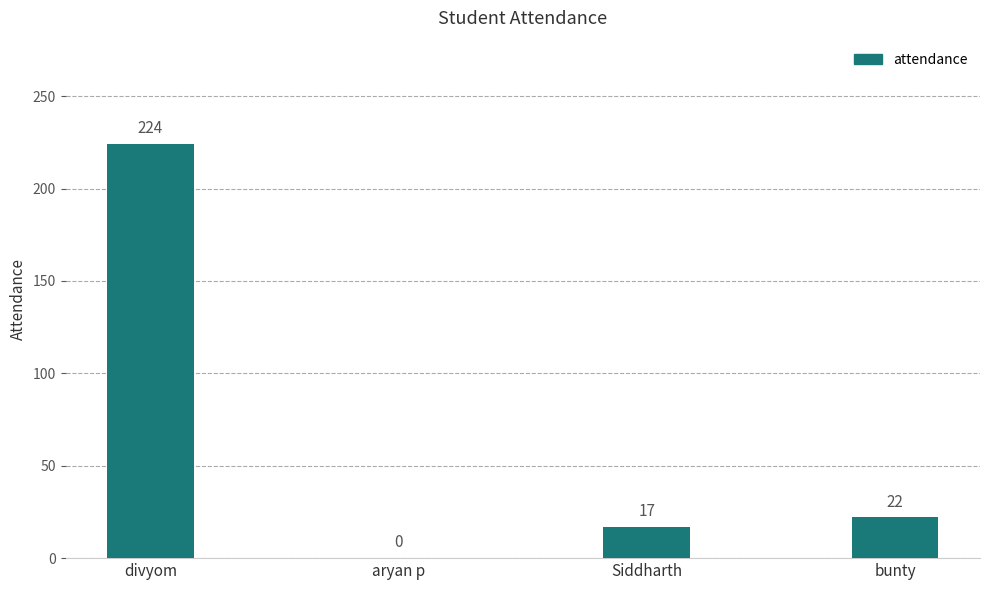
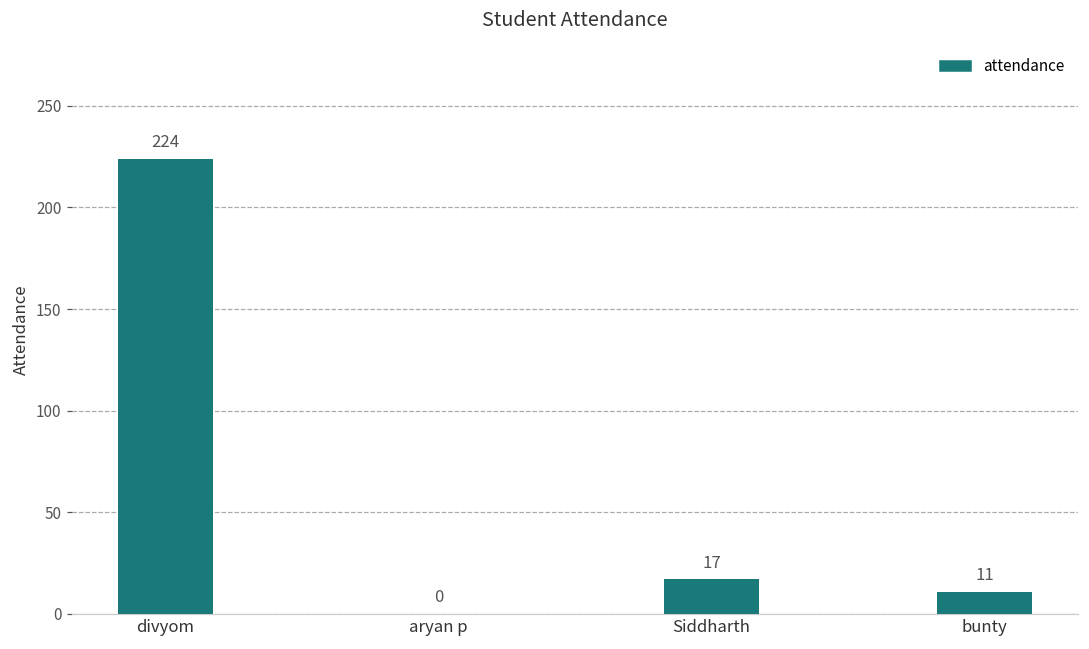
bunty: 22 -> 11
